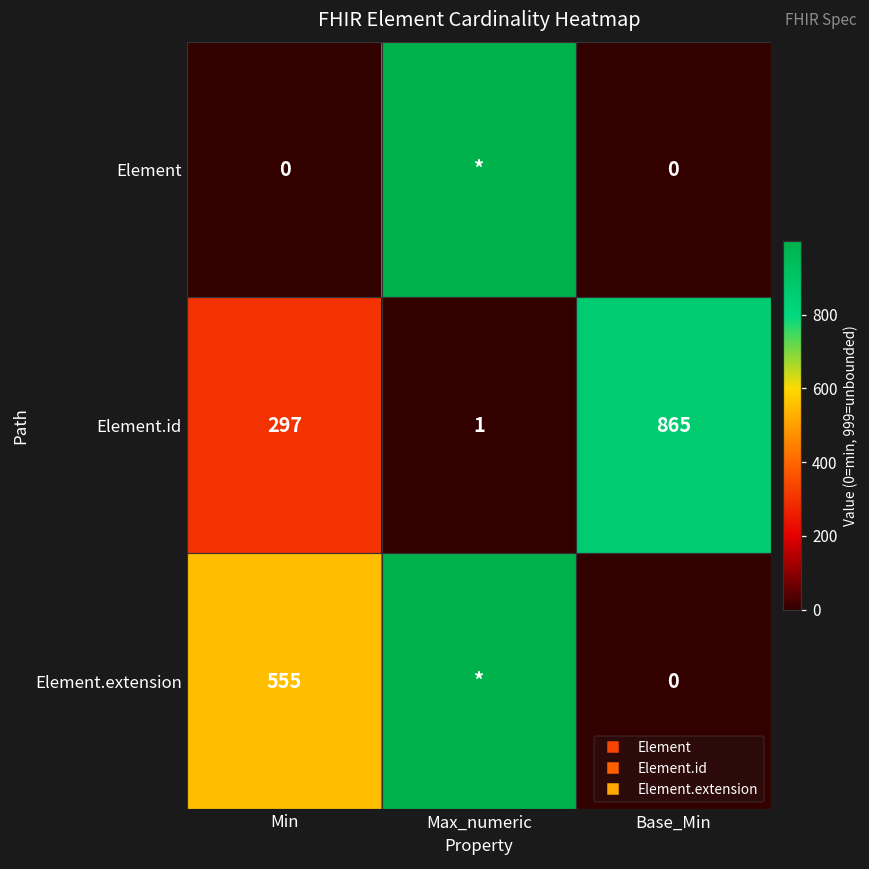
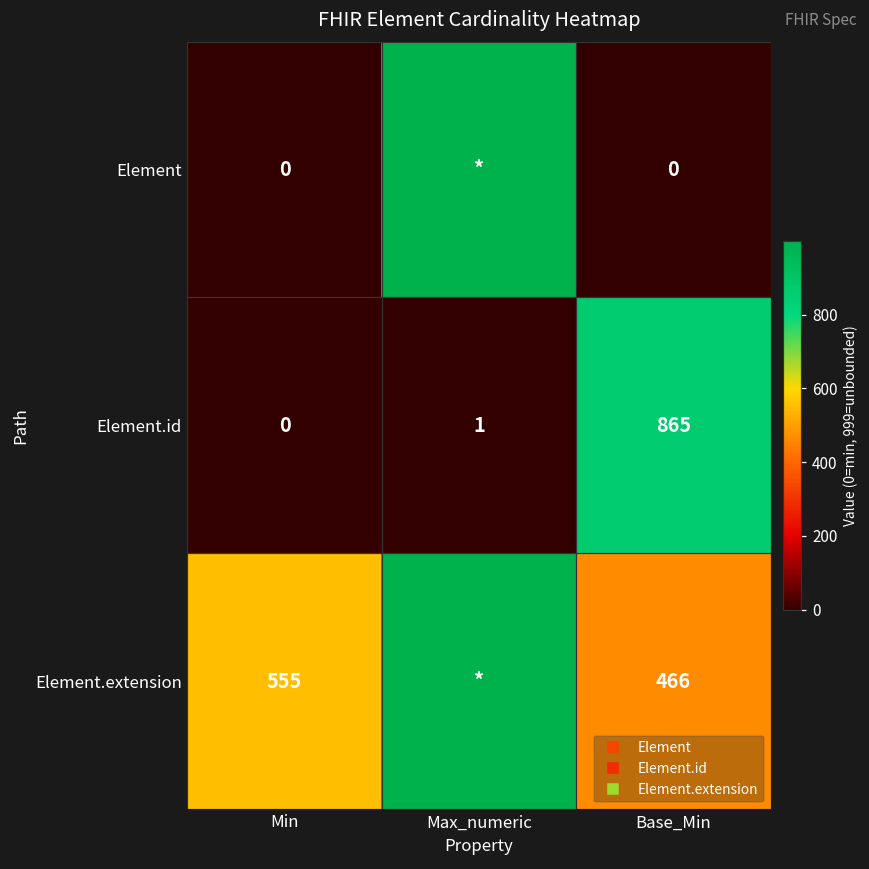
Element.id, Min: 297 -> 0
Element.extension, Base_Min: 0 -> 466
